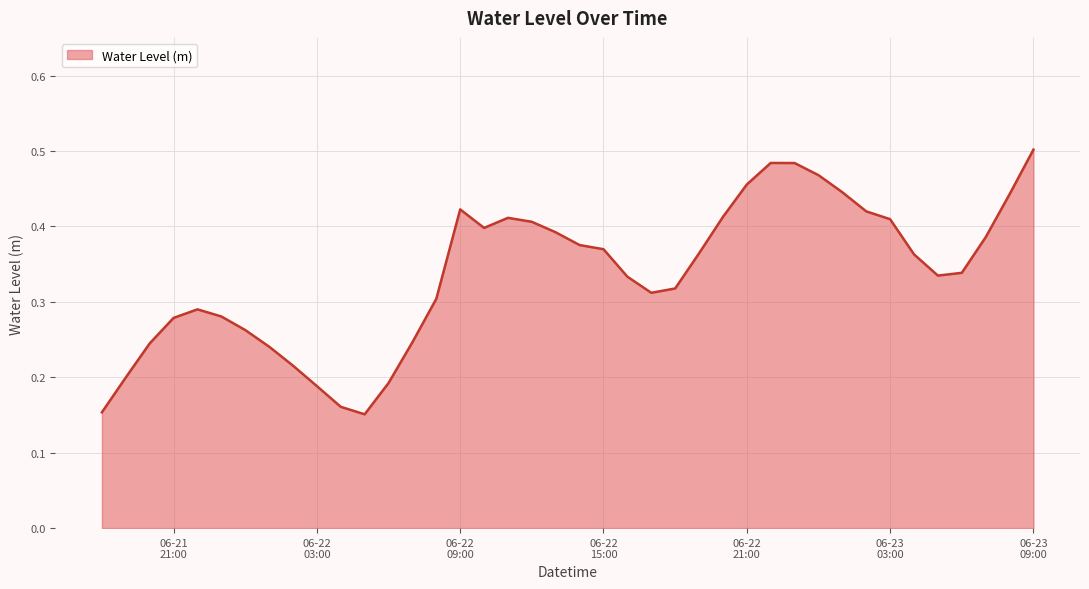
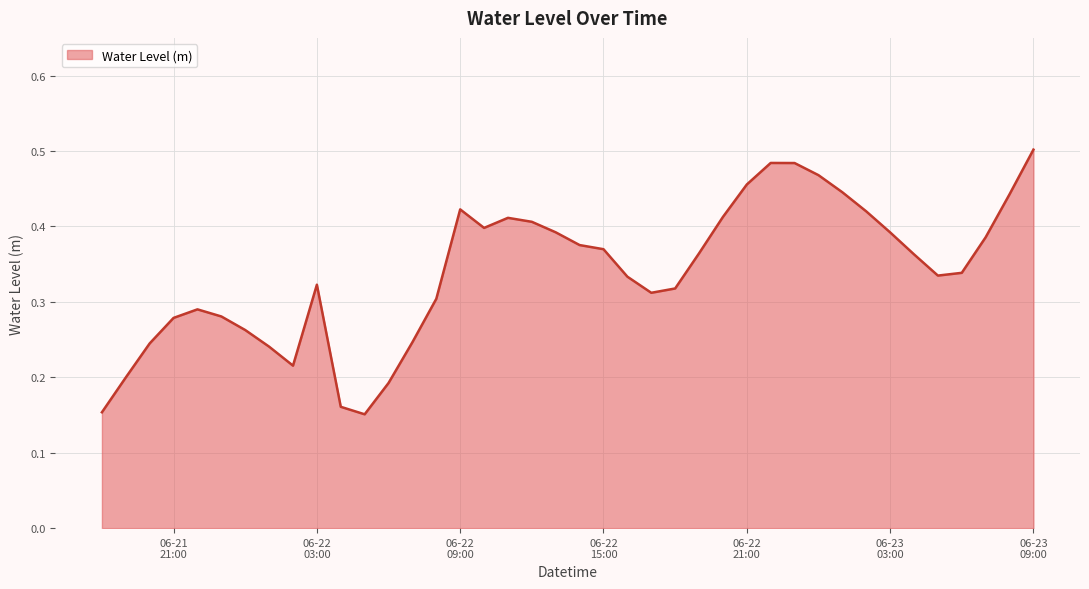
06-22 03:00: 0.19 -> 0.32
06-23 03:00: 0.41 -> 0.39
